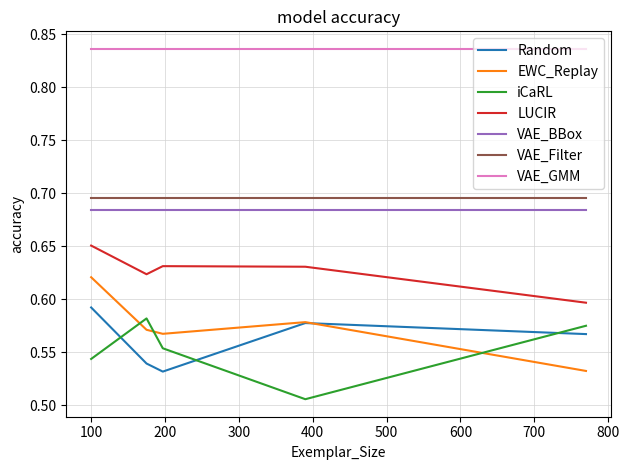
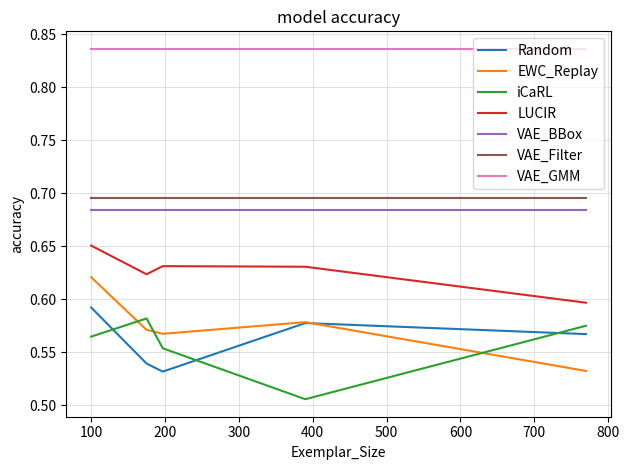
iCaRL, 100: 0.544 -> 0.565
